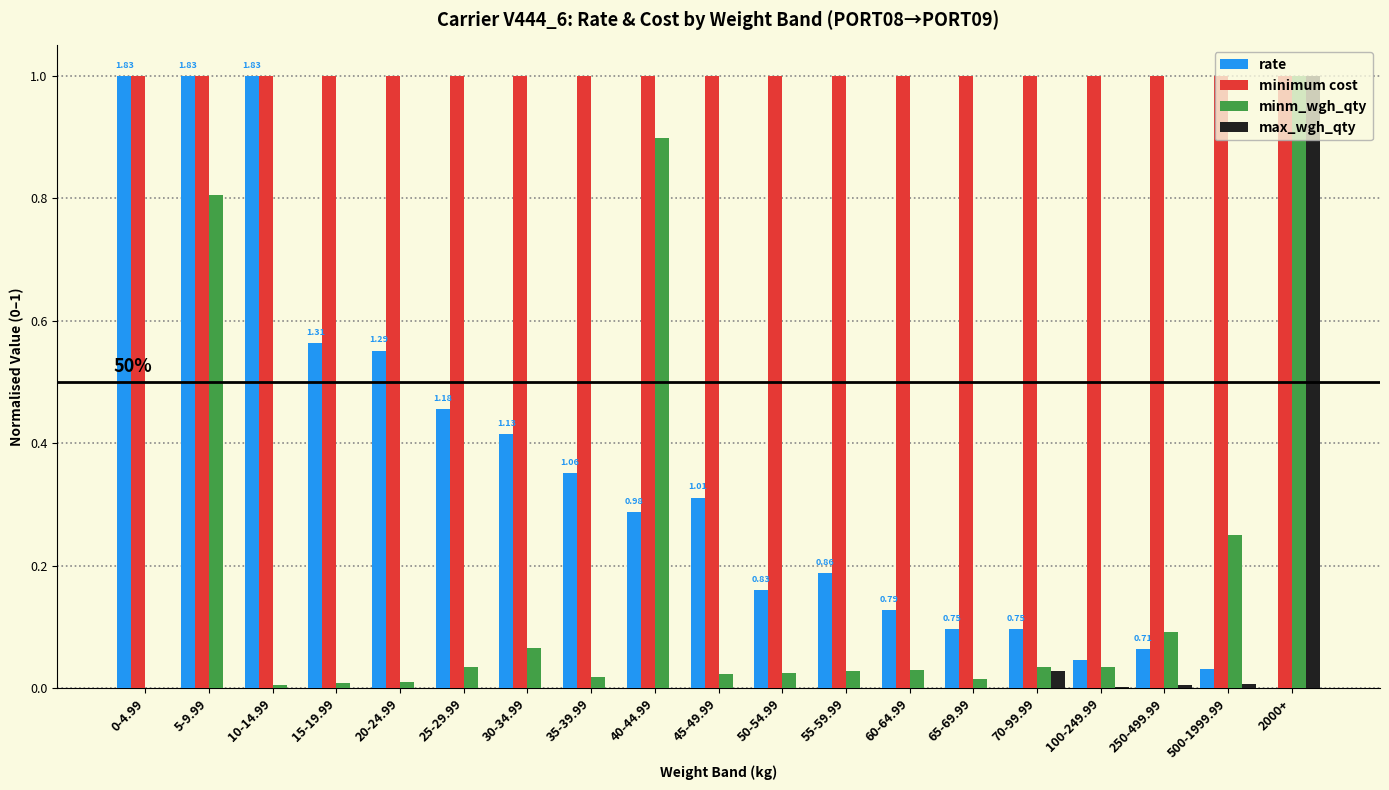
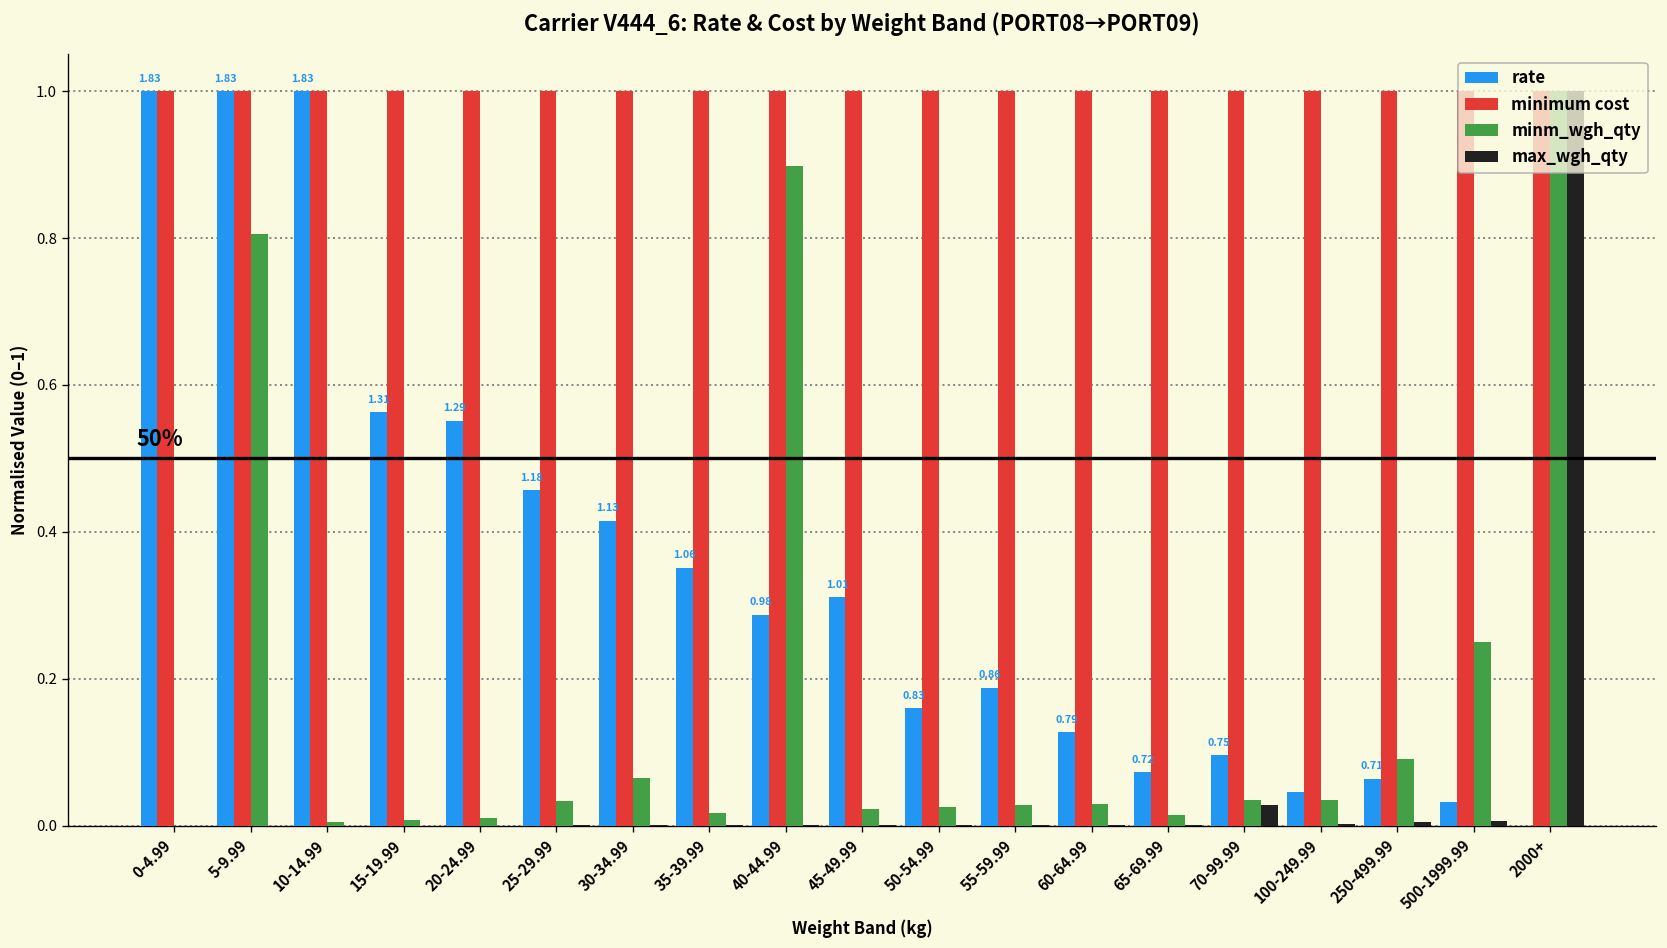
rate, 65-69.99: 0.75 -> 0.72
